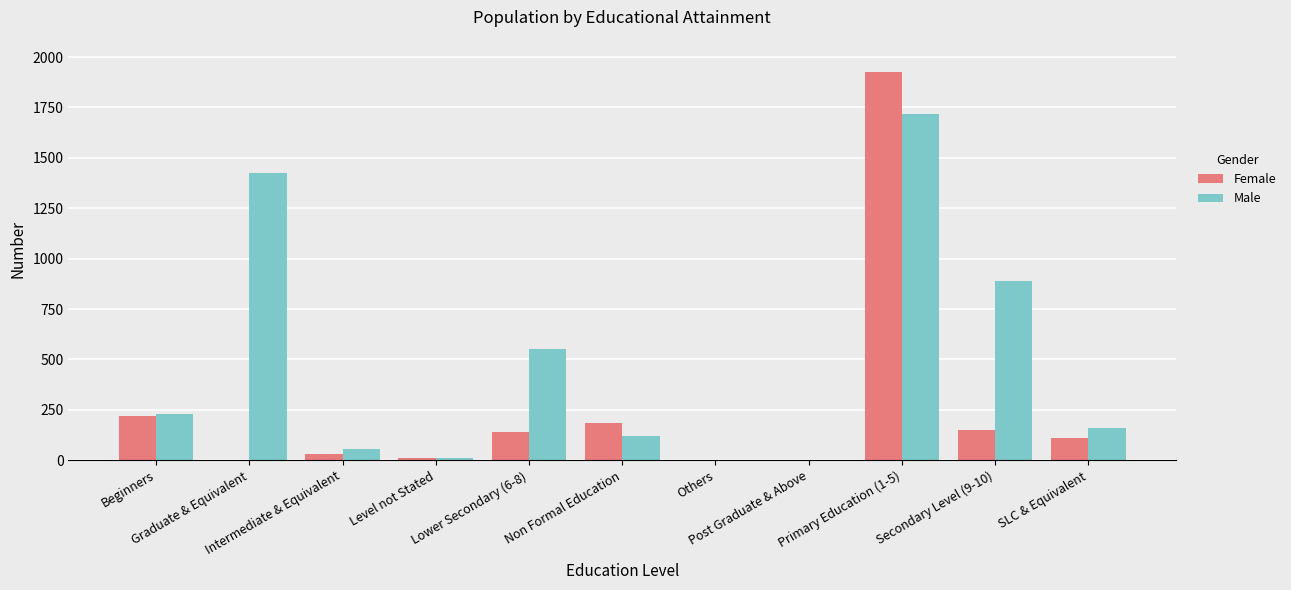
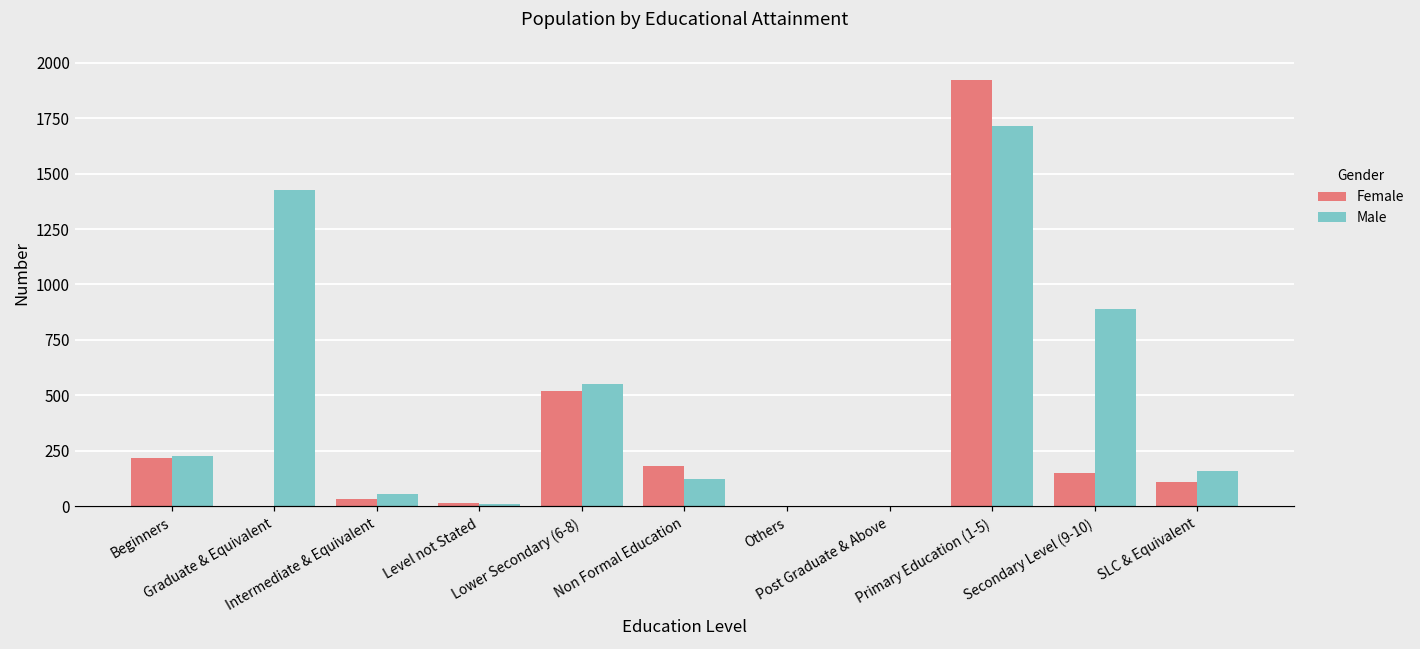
Female, Lower Secondary (6-8): 140 -> 520
